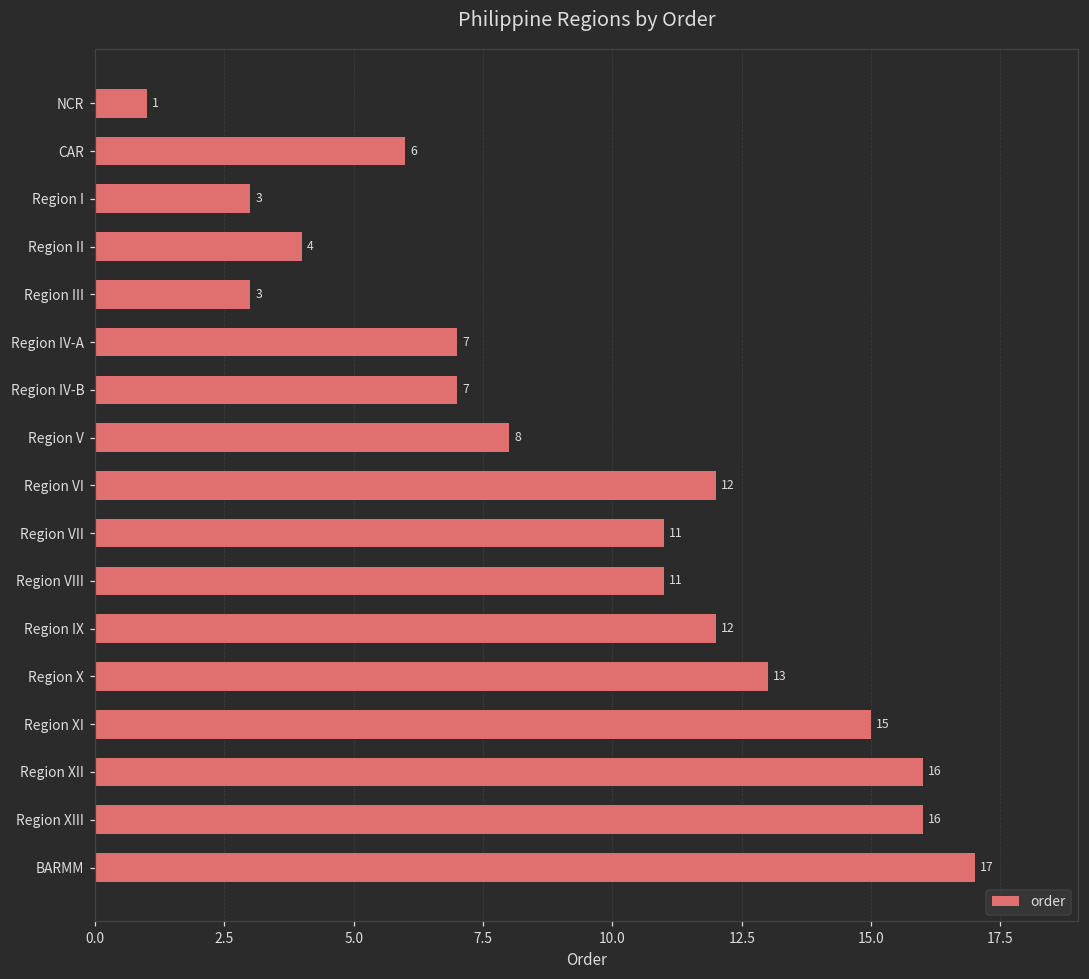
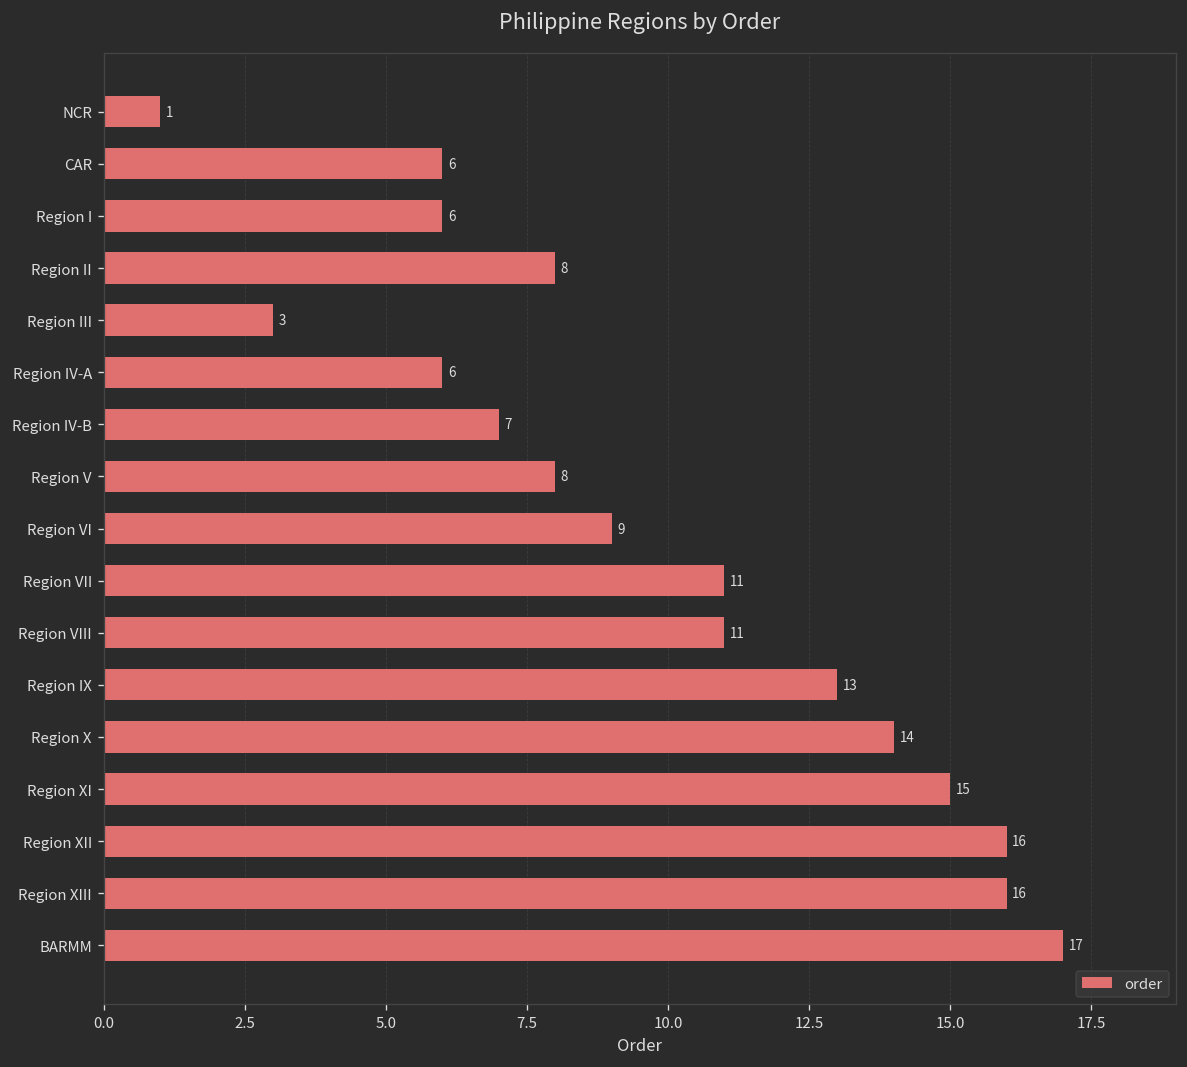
Region I: 3 -> 6
Region II: 4 -> 8
Region IV-A: 7 -> 6
Region VI: 12 -> 9
Region IX: 12 -> 13
Region X: 13 -> 14
